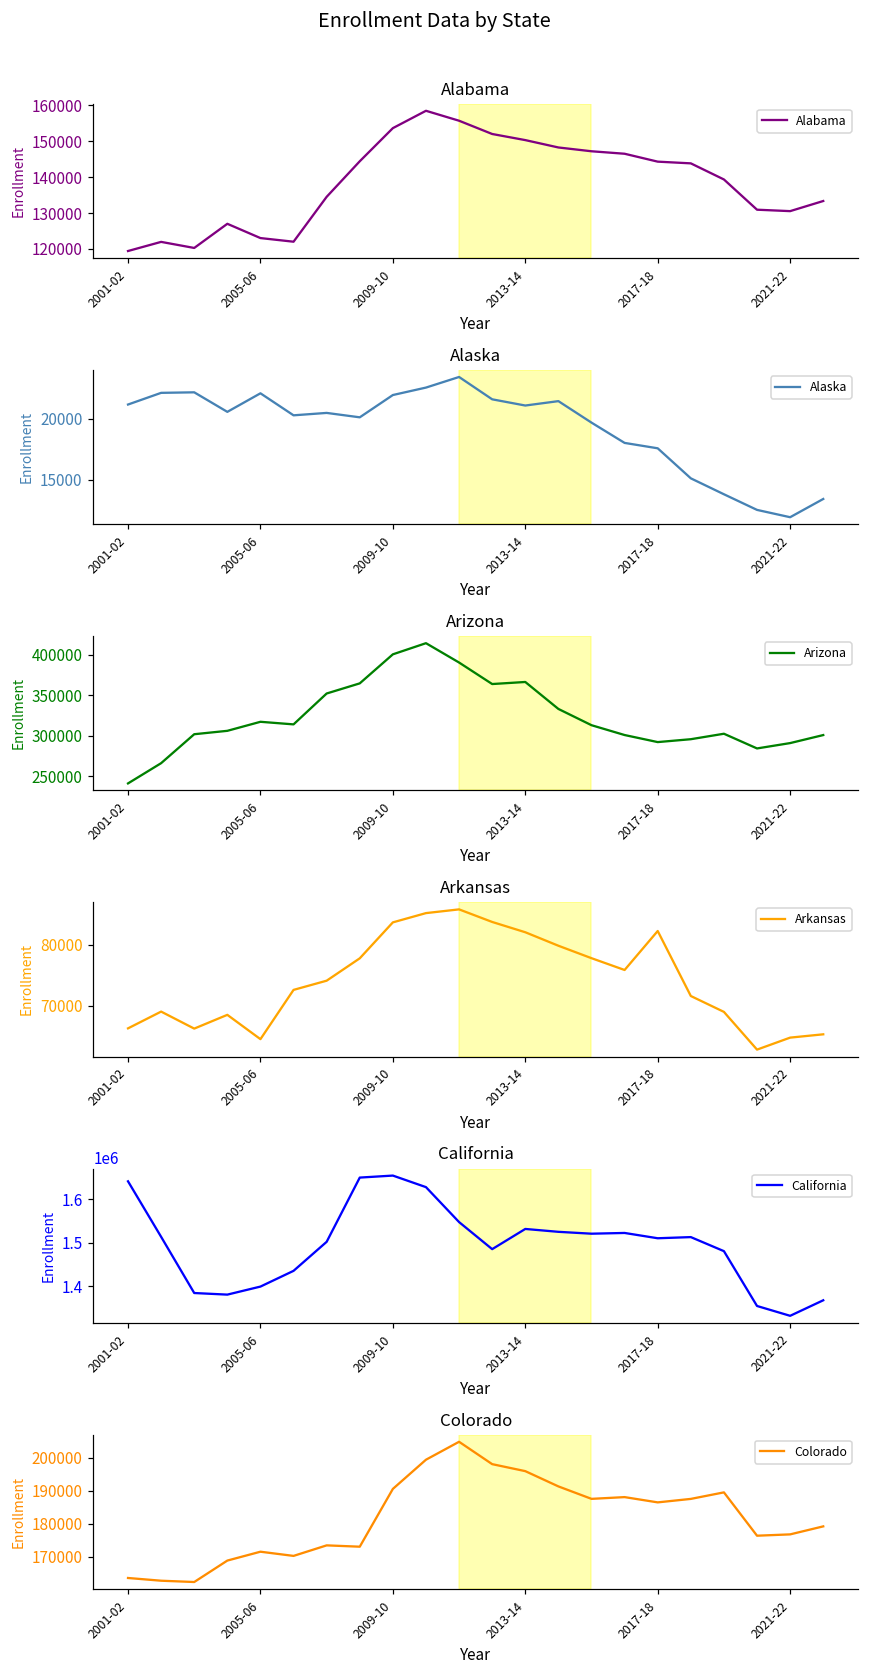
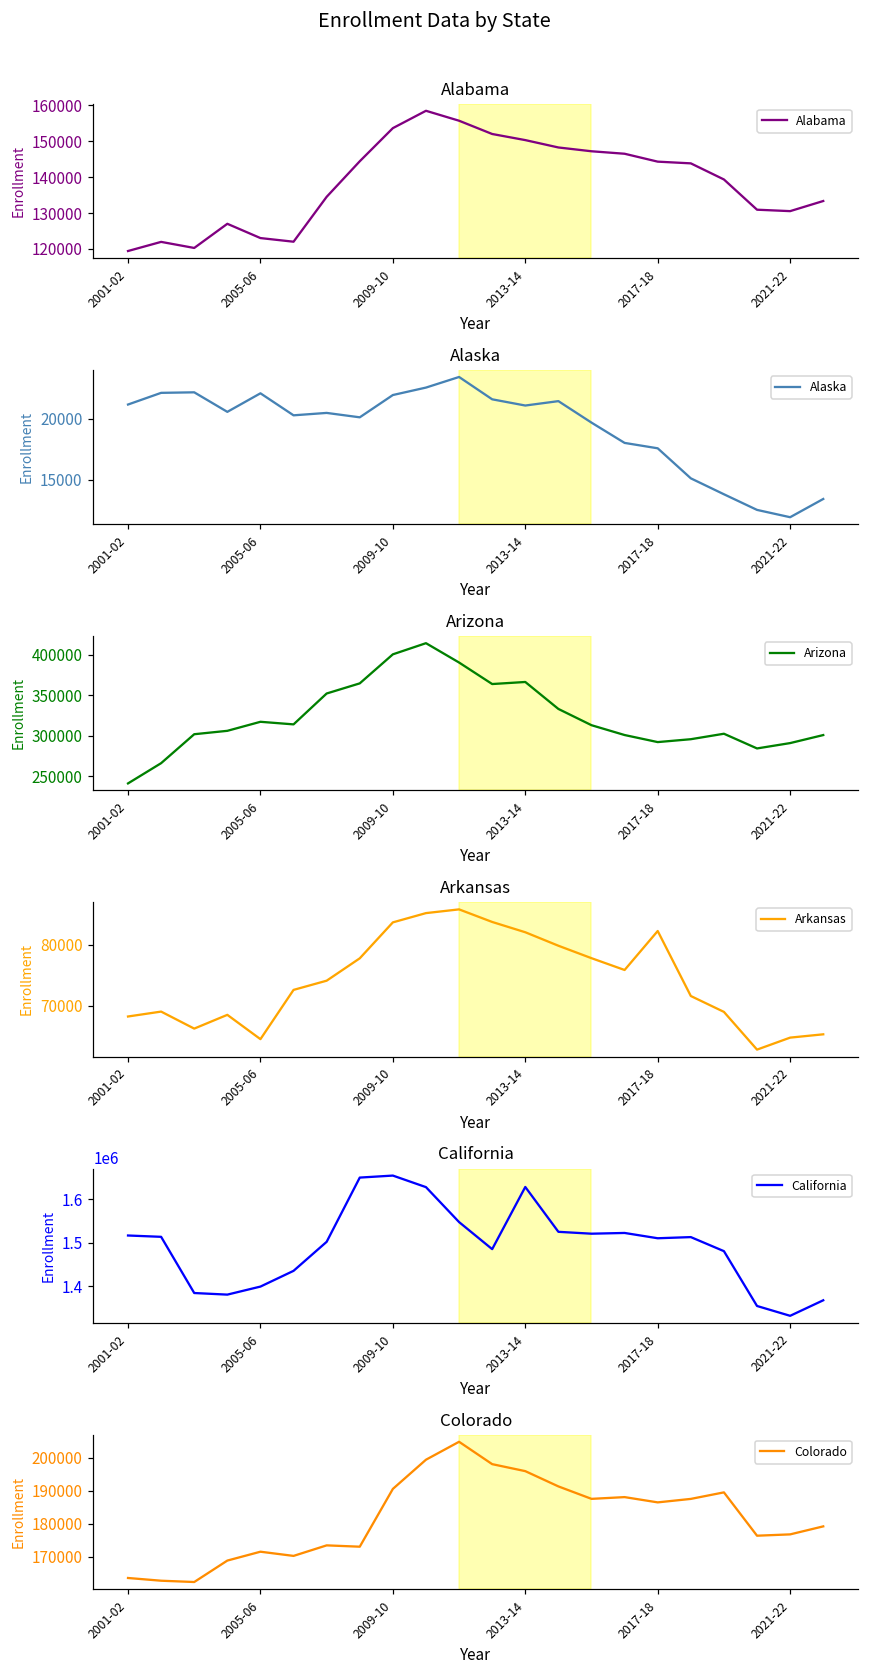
Arkansas, 2001-02: 66000 -> 68000
California, 2001-02: 1640000 -> 1520000
California, 2013-14: 1530000 -> 1630000
